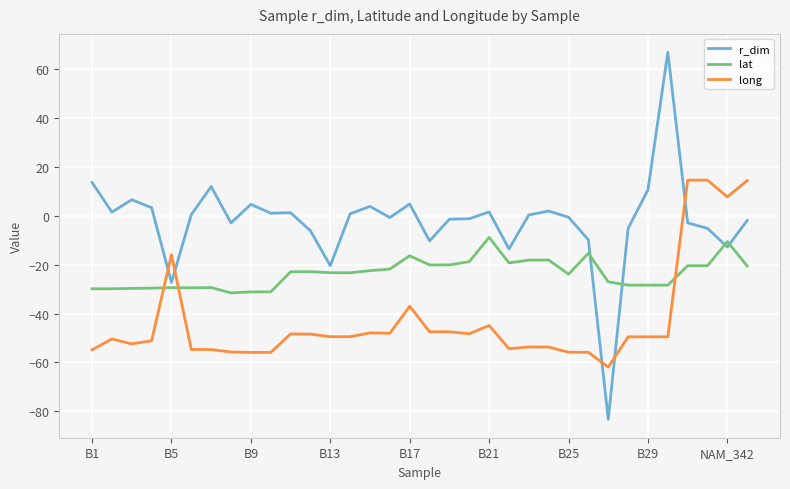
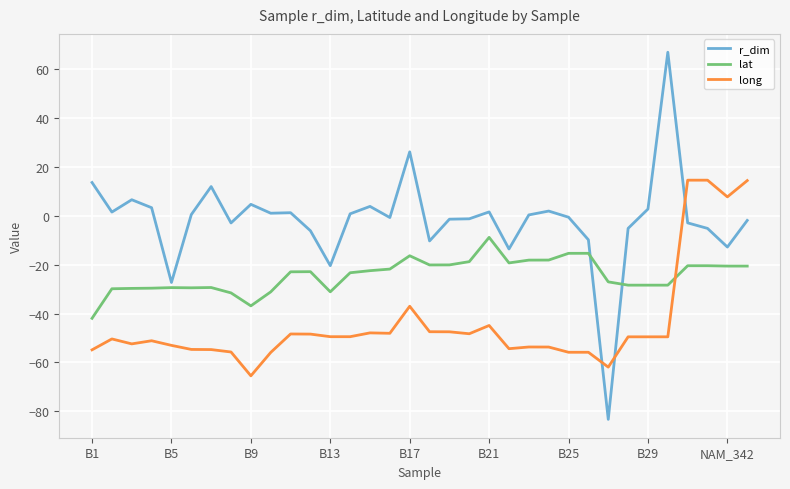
lat, B1: -30 -> -42
long, B5: -16 -> -53
lat, B9: -31 -> -37
long, B9: -56 -> -65
lat, B13: -23 -> -31
r_dim, B17: 5 -> 26
lat, B25: -24 -> -15
r_dim, B29: 11 -> 3
lat, NAM_342: -11 -> -21
